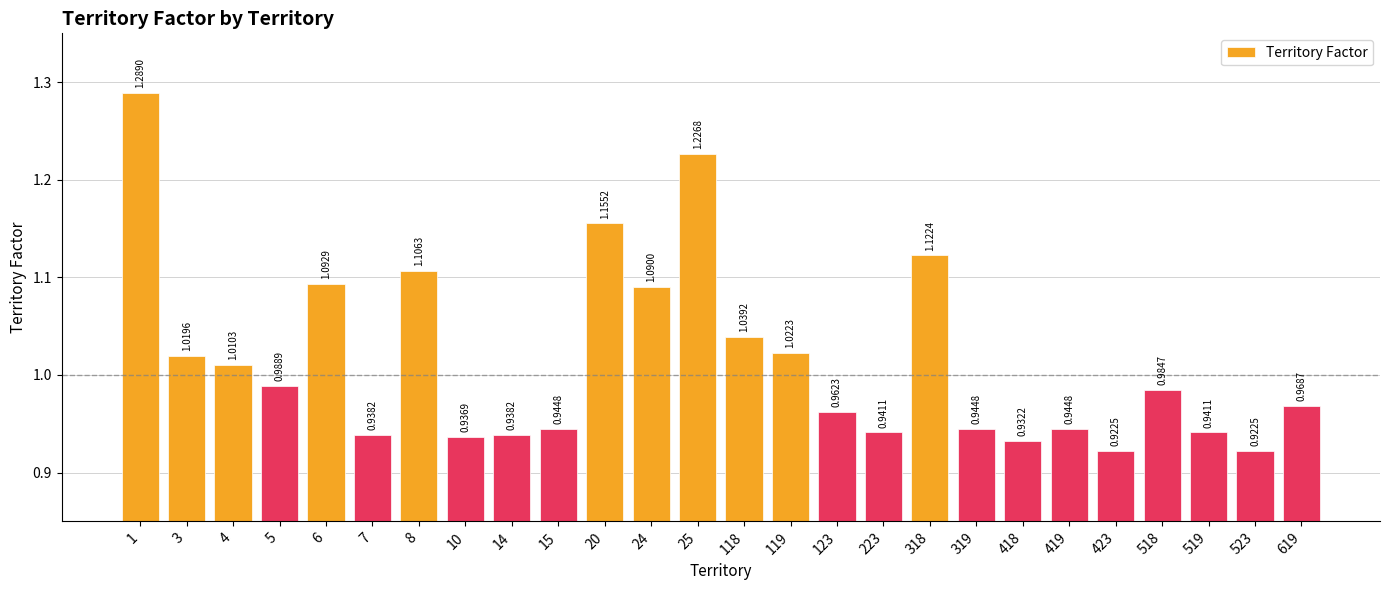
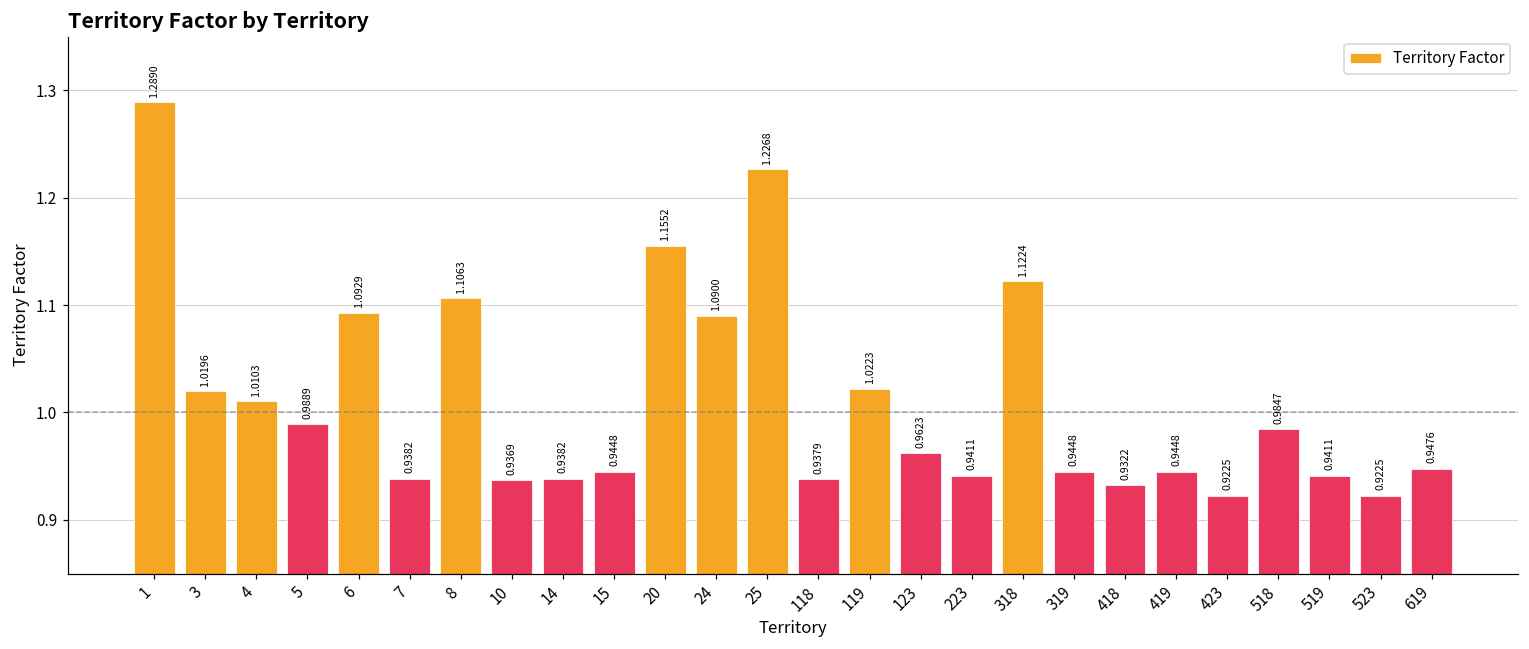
118: 1.0392 -> 0.9379
619: 0.9687 -> 0.9476
